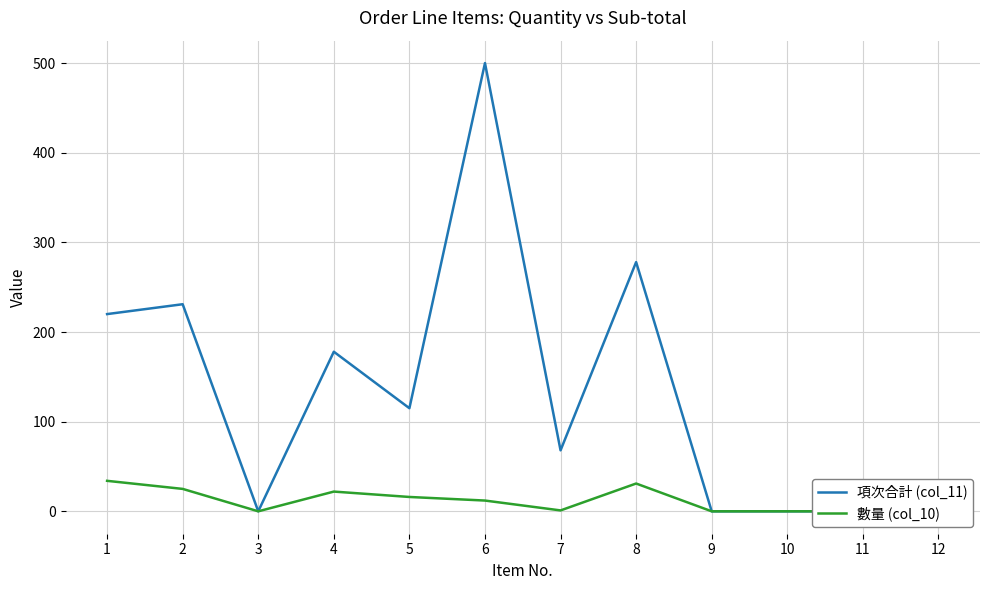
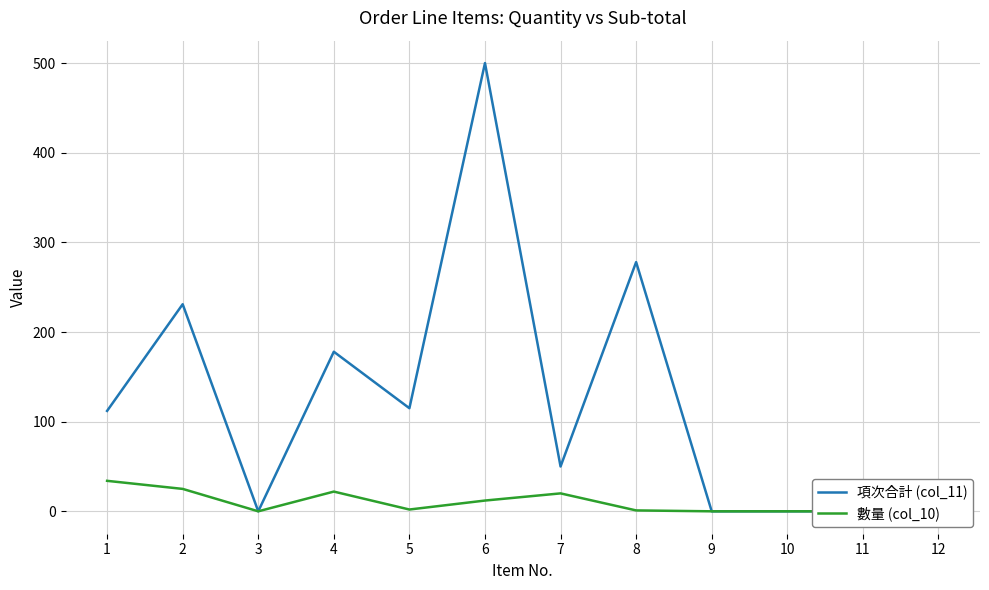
項次合計 (col_11), 1: 220 -> 110
數量 (col_10), 5: 20 -> 0
項次合計 (col_11), 7: 70 -> 50
數量 (col_10), 7: 0 -> 20
數量 (col_10), 8: 30 -> 0
